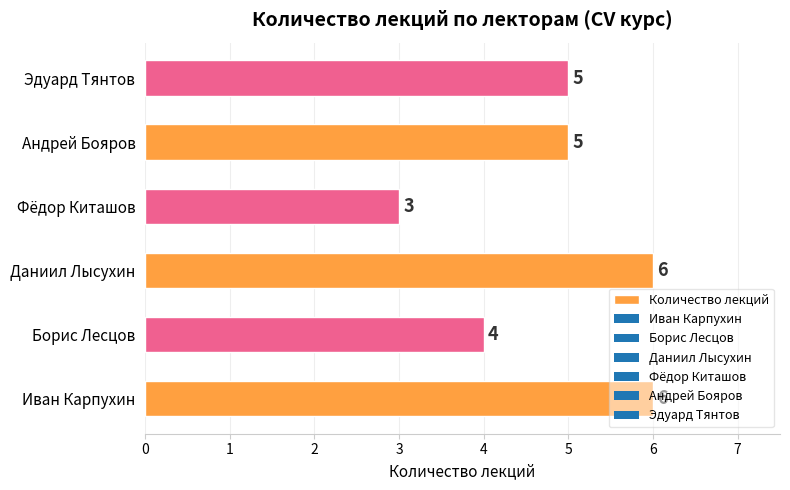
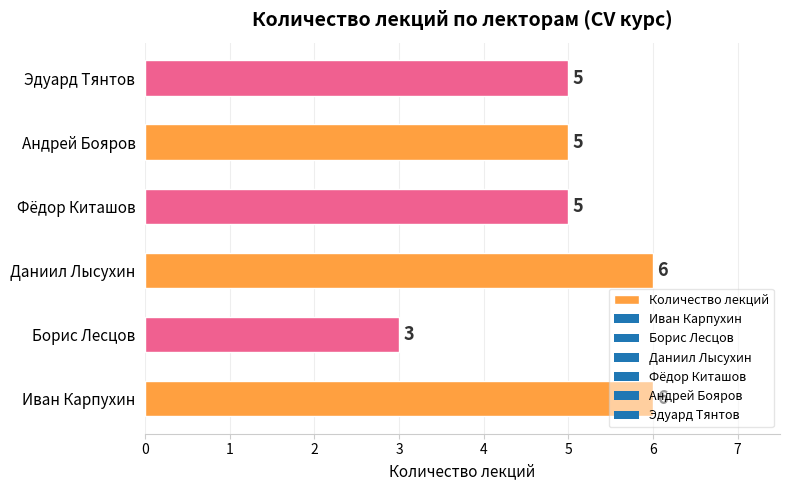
Фёдор Киташов: 3 -> 5
Борис Лесцов: 4 -> 3
